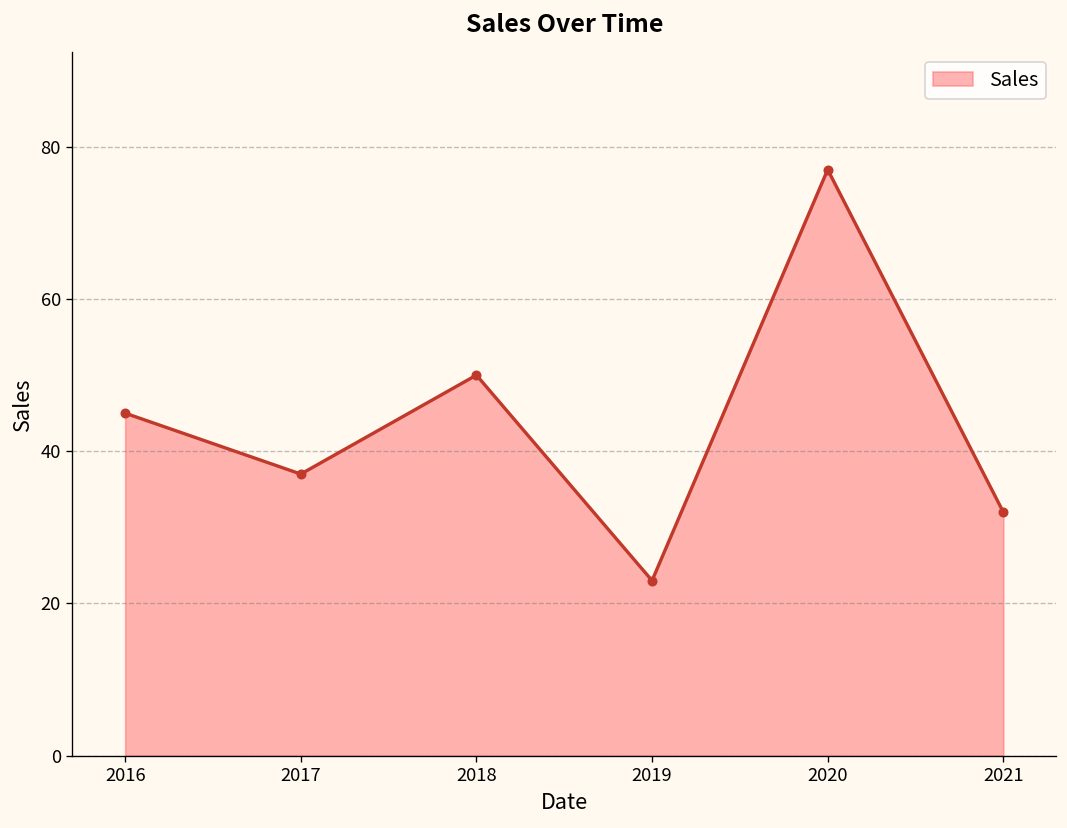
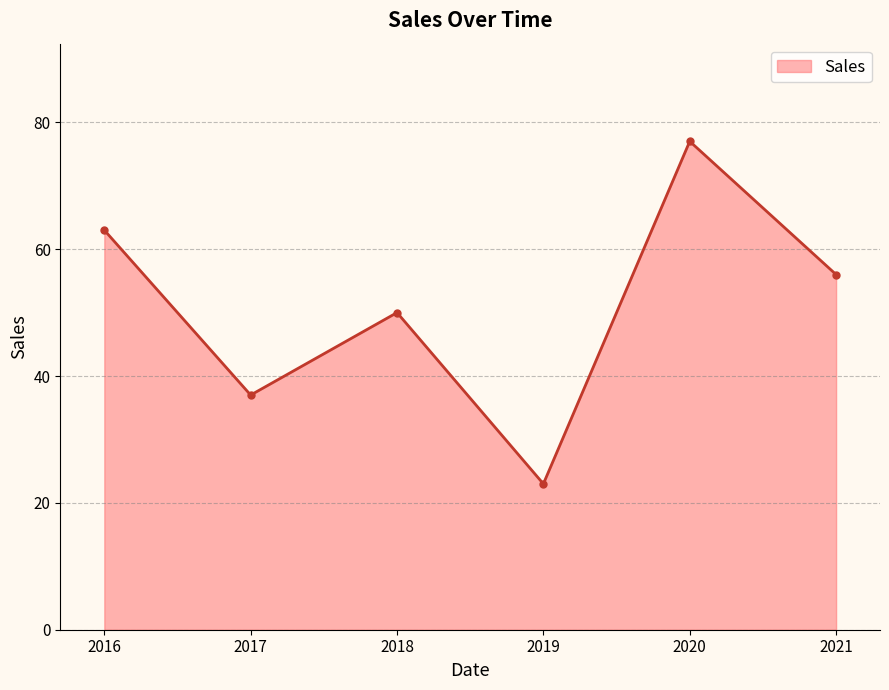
2016: 45 -> 63
2021: 32 -> 56
